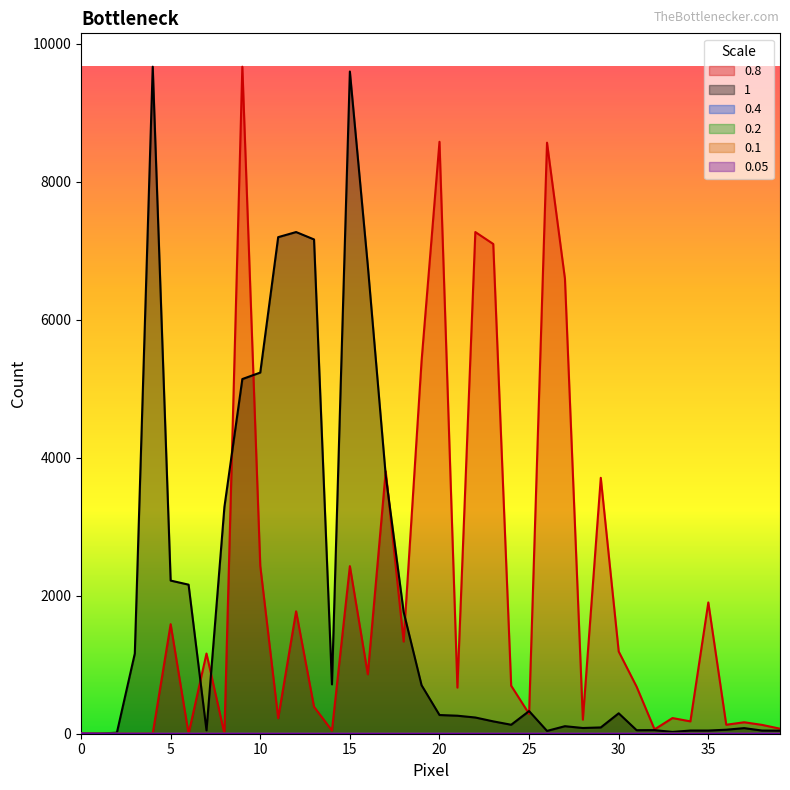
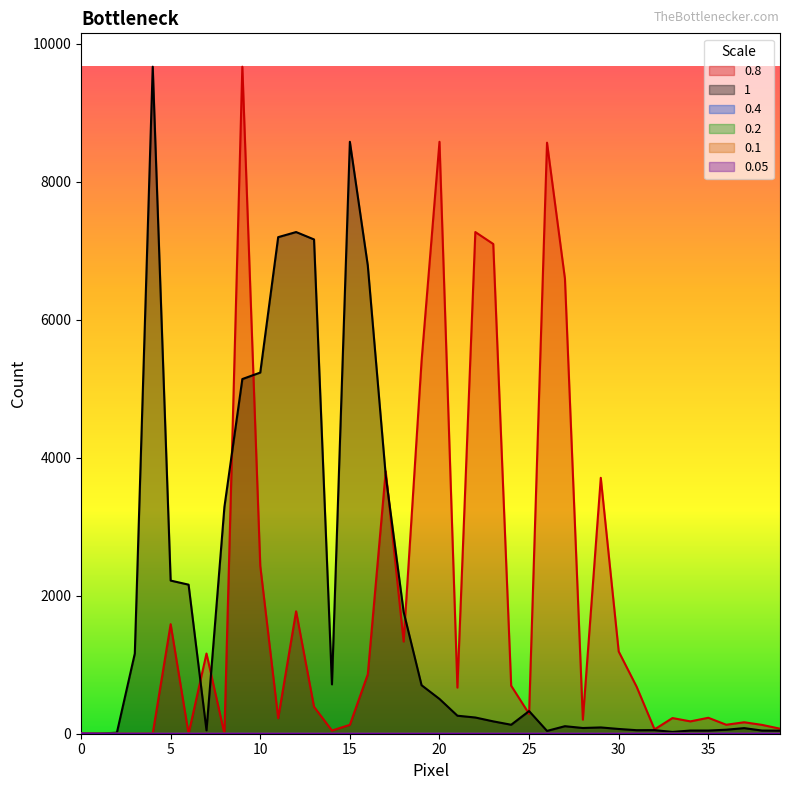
0.8, 15: 2400 -> 100
1, 15: 9600 -> 8600
1, 20: 300 -> 500
1, 30: 300 -> 100
0.8, 35: 1900 -> 200
